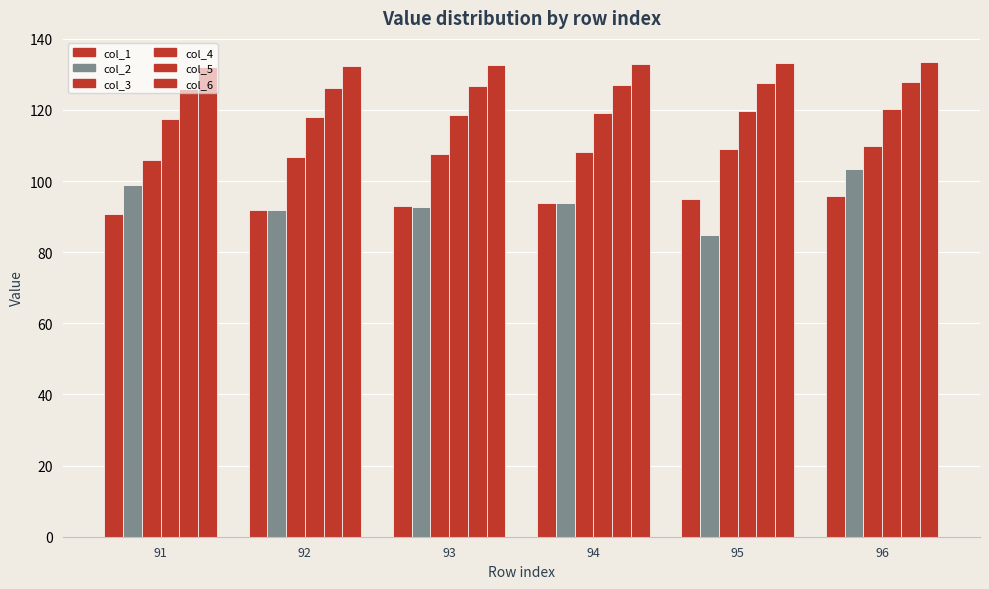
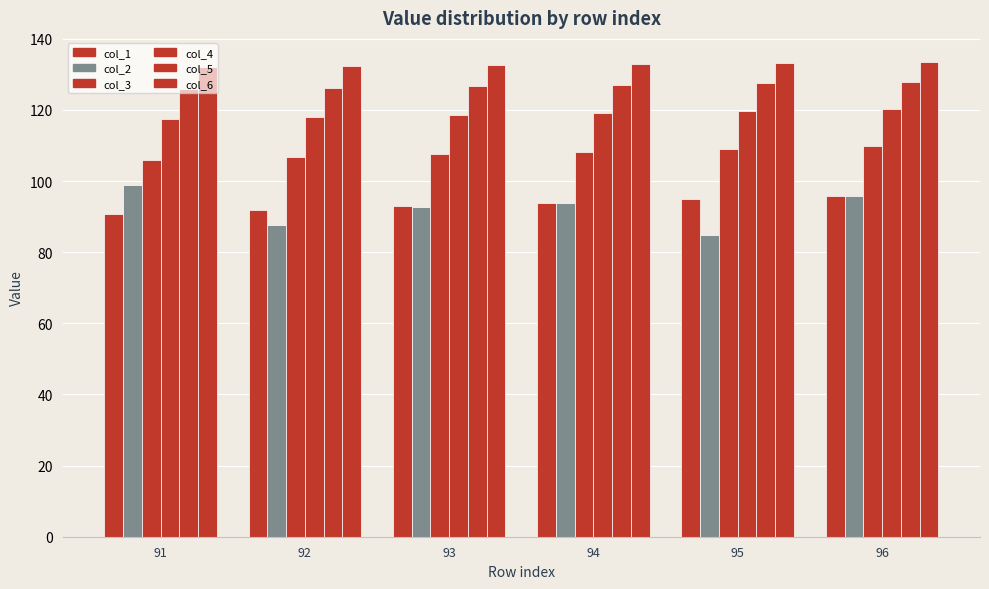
col_2, 92: 92 -> 88
col_2, 96: 103 -> 96
